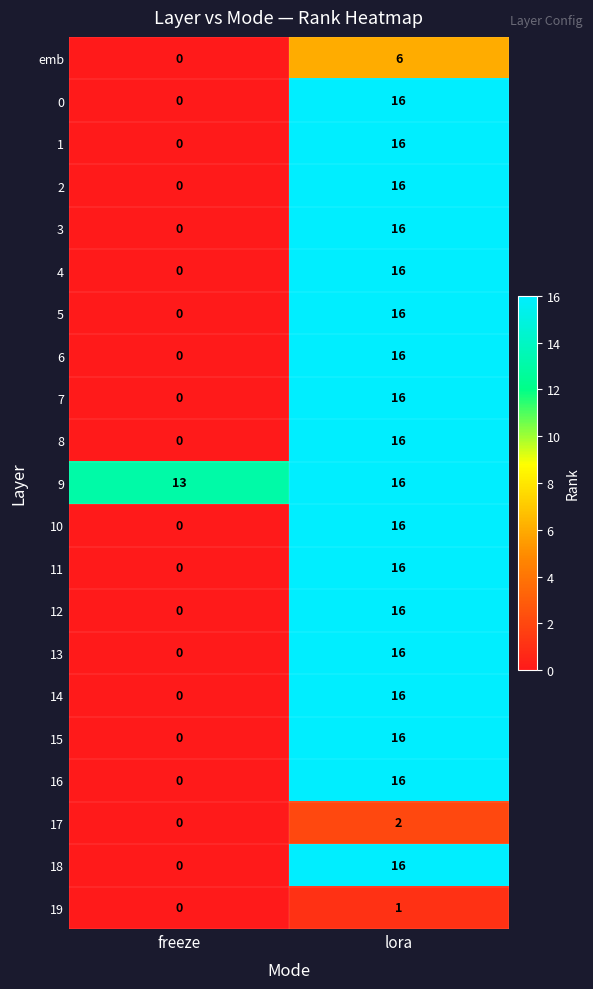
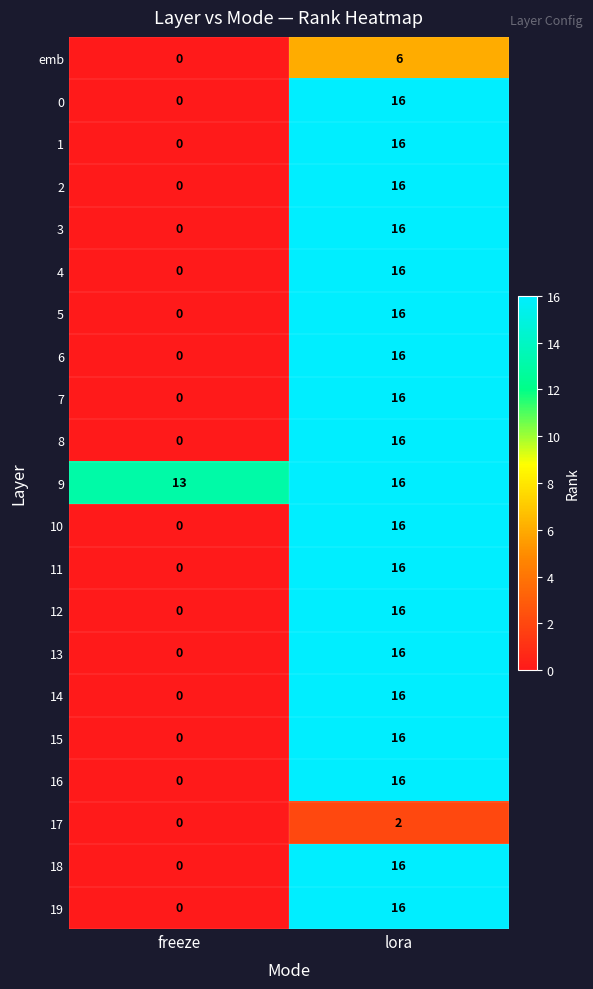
19, lora: 1 -> 16
